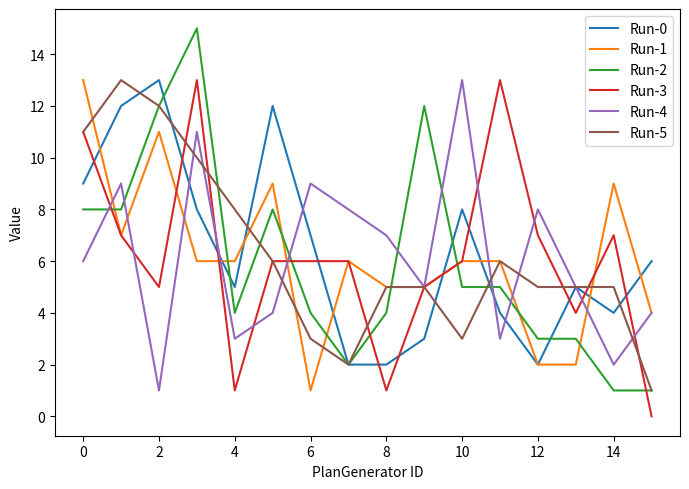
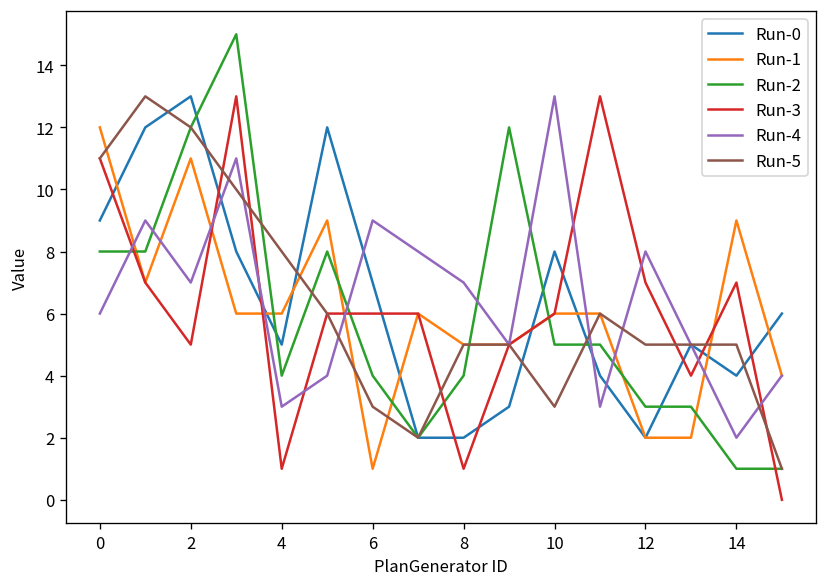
Run-1, 0: 13 -> 12
Run-4, 2: 1 -> 7
